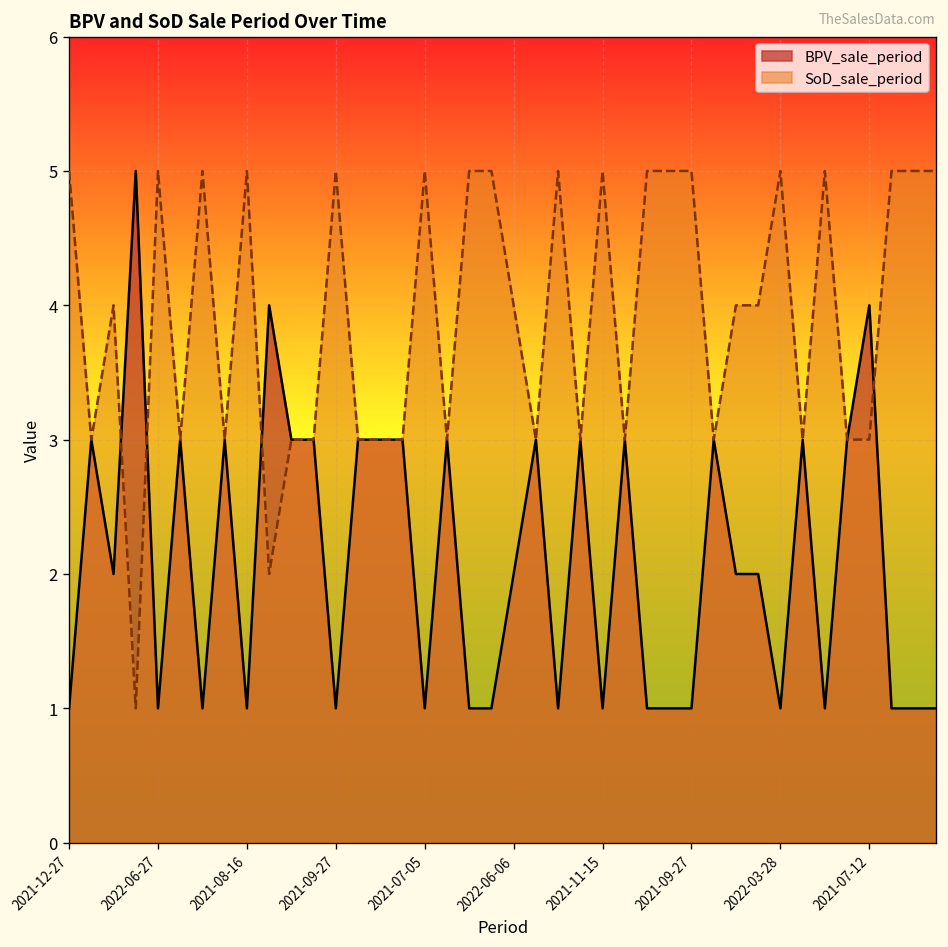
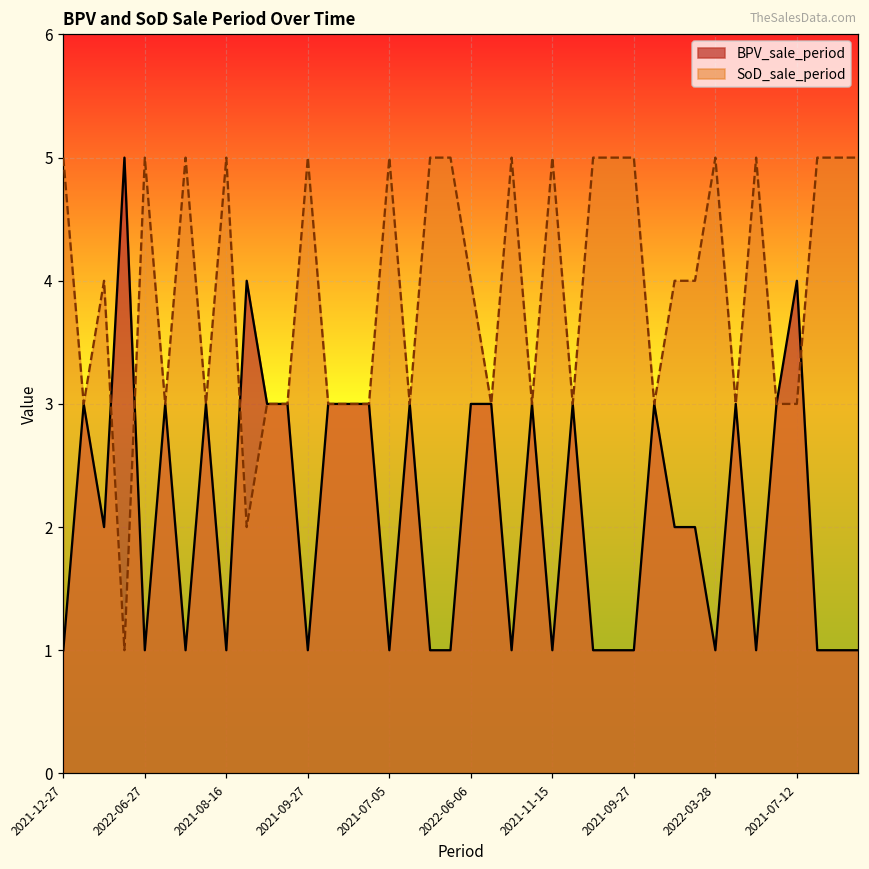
BPV_sale_period, 2022-06-06: 2 -> 3
